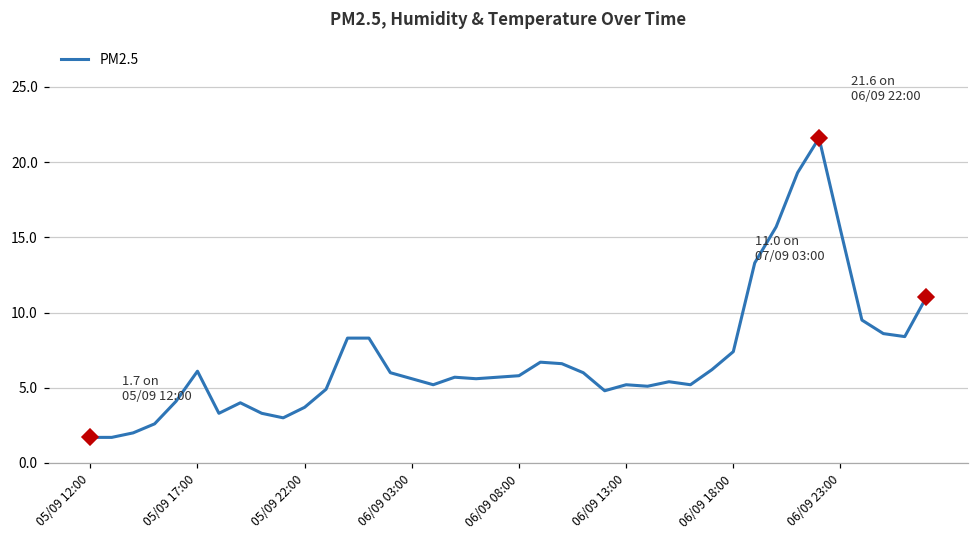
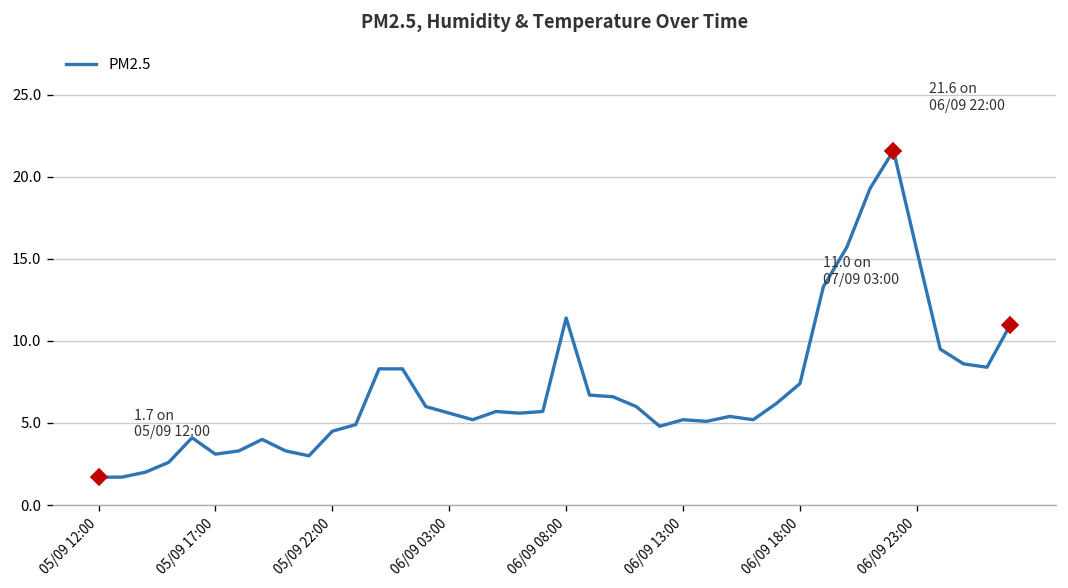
PM2.5, 05/09 17:00: 6.1 -> 3.1
PM2.5, 05/09 22:00: 3.7 -> 4.5
PM2.5, 06/09 08:00: 5.8 -> 11.4
